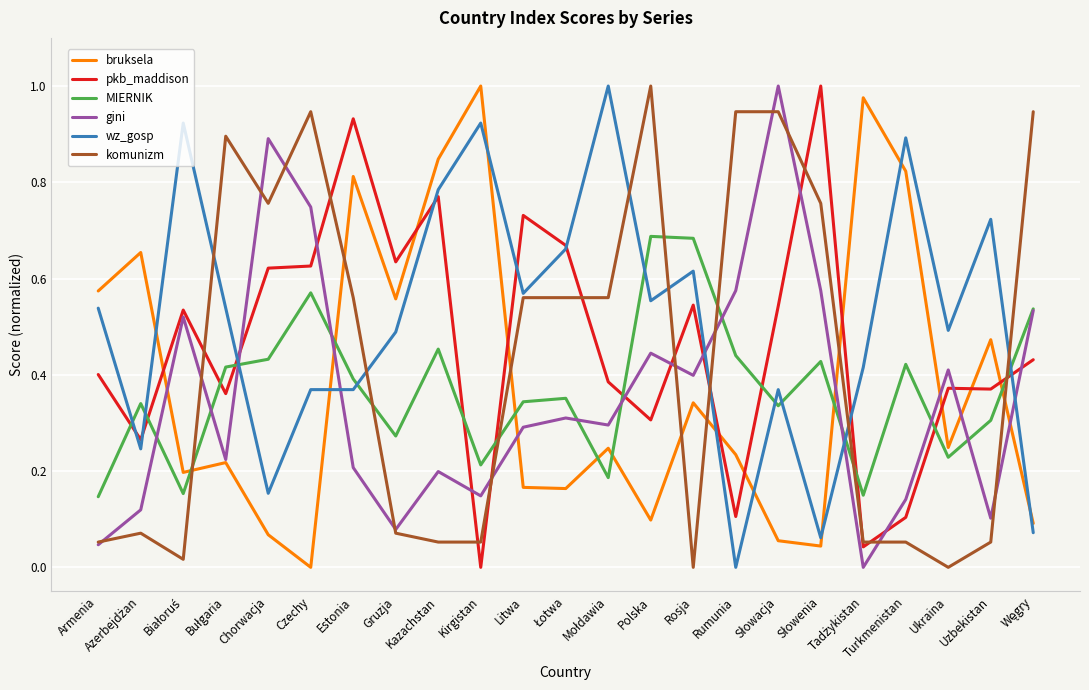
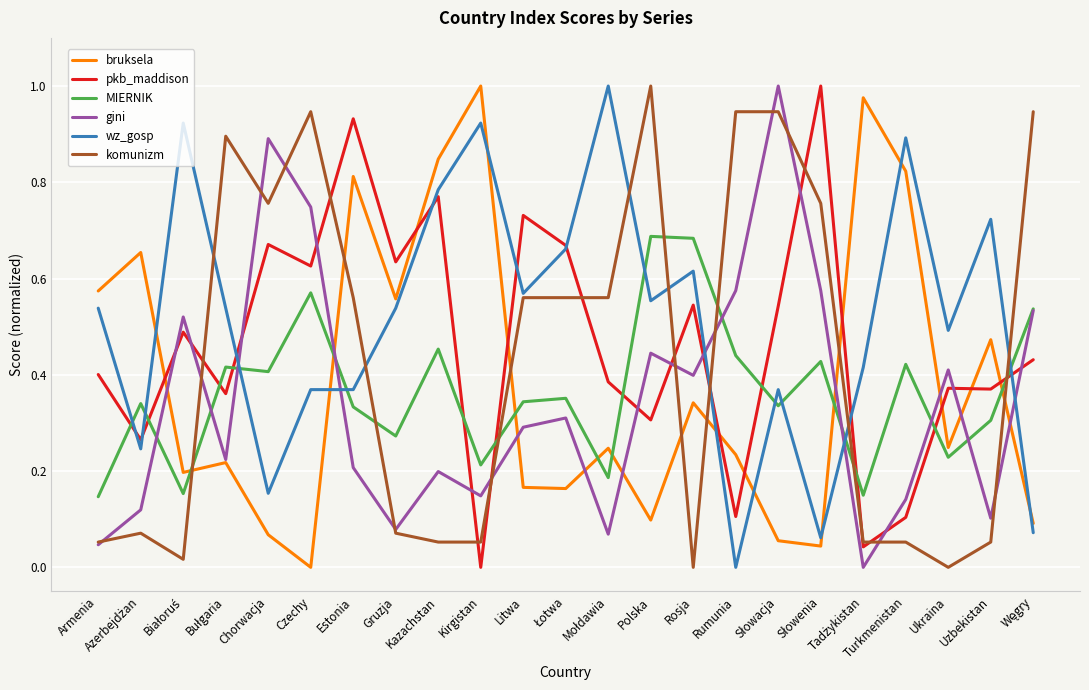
pkb_maddison, Białoruś: 0.53 -> 0.49
pkb_maddison, Chorwacja: 0.62 -> 0.67
MIERNIK, Chorwacja: 0.43 -> 0.41
MIERNIK, Estonia: 0.39 -> 0.33
wz_gosp, Gruzja: 0.49 -> 0.54
gini, Mołdawia: 0.30 -> 0.07
